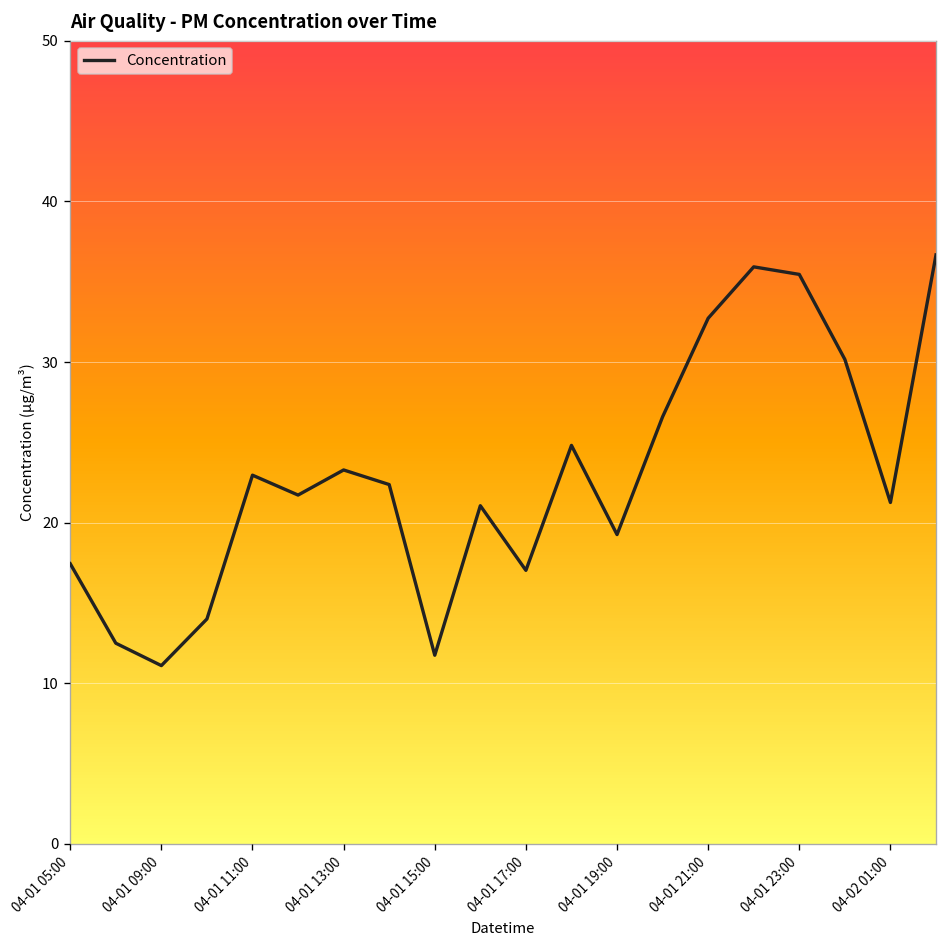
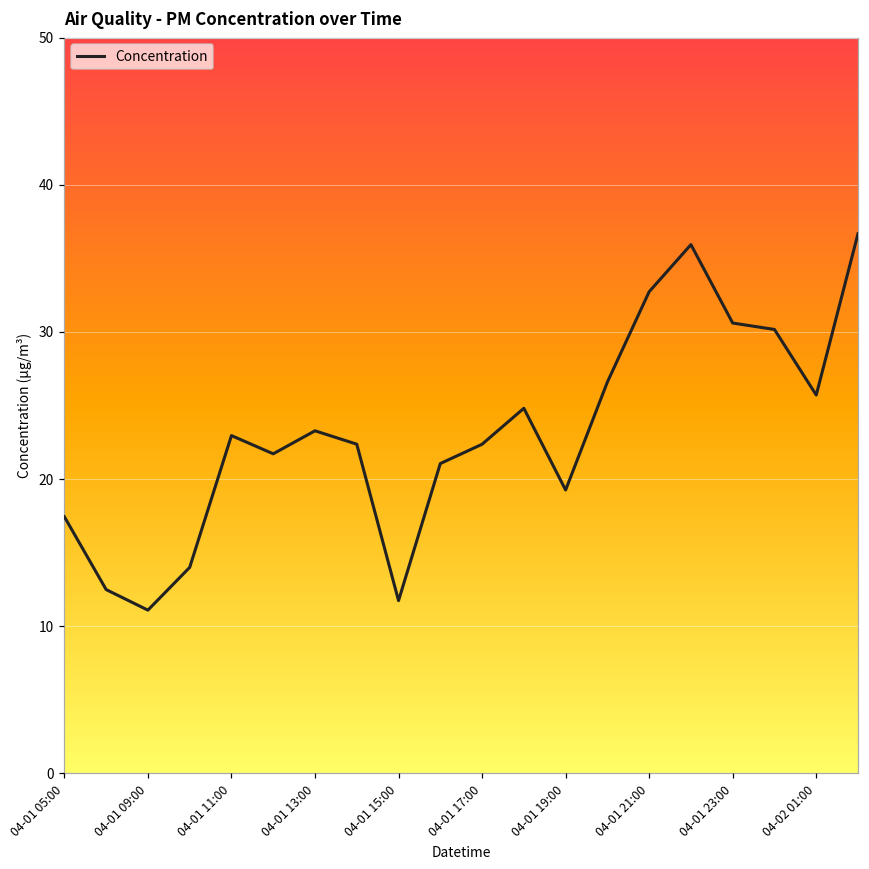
04-01 17:00: 17.0 -> 22.4
04-01 23:00: 35.5 -> 30.6
04-02 01:00: 21.3 -> 25.7
